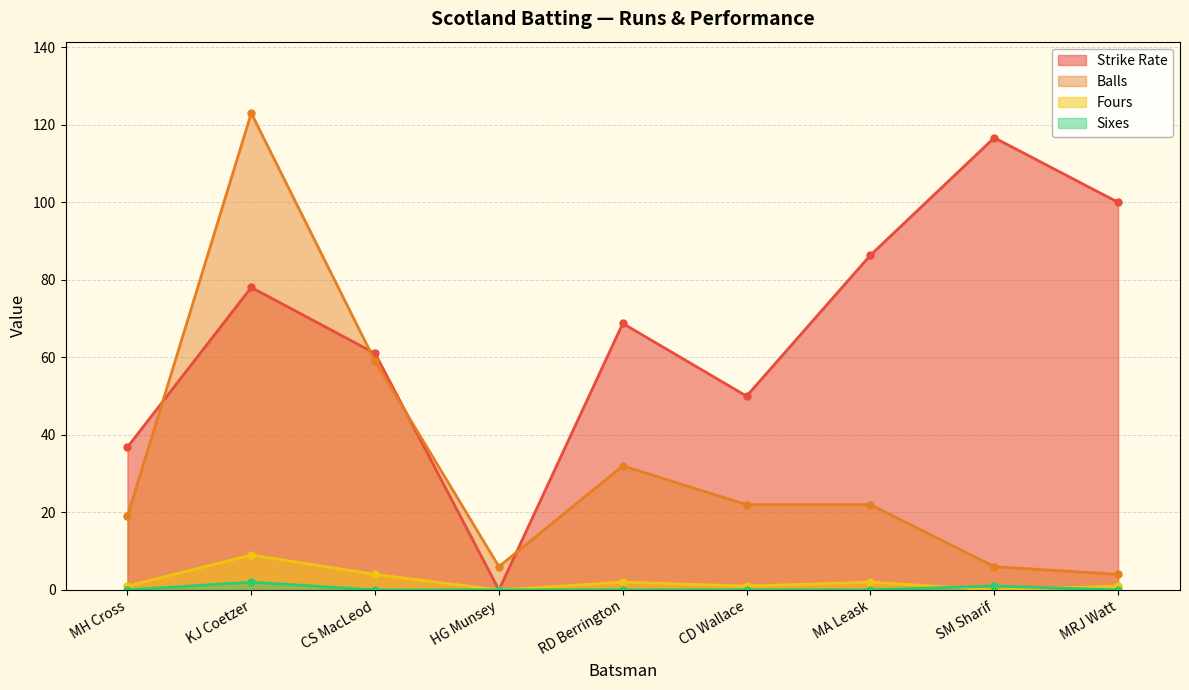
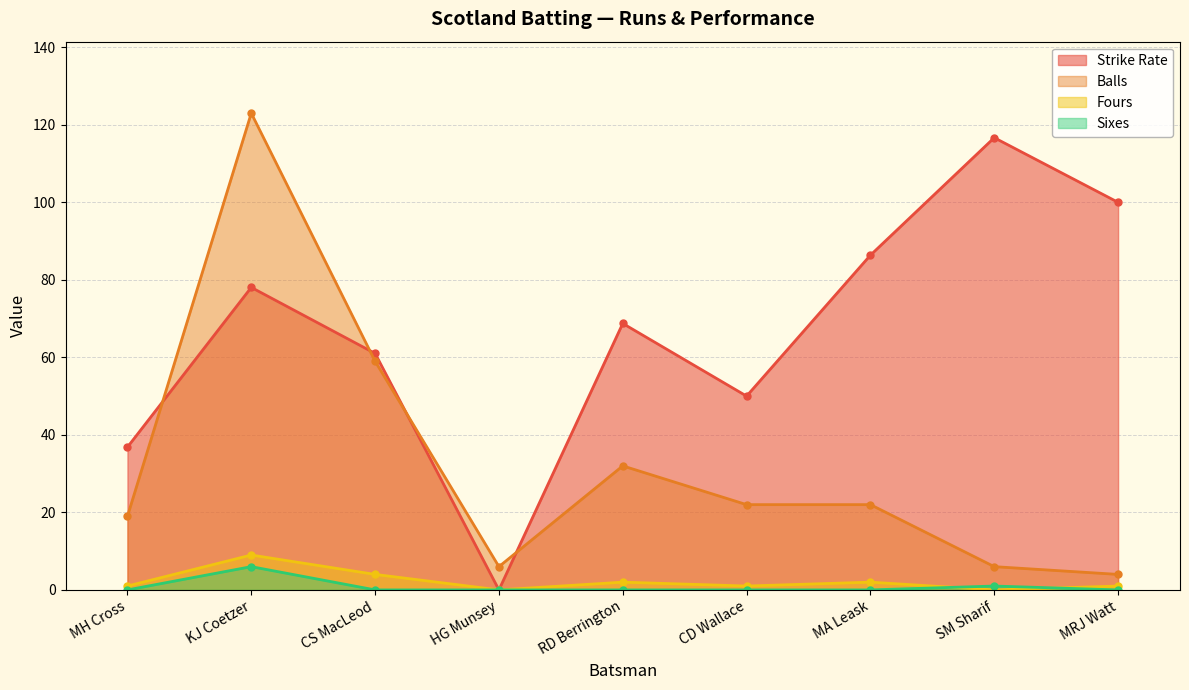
Sixes, KJ Coetzer: 2 -> 6
